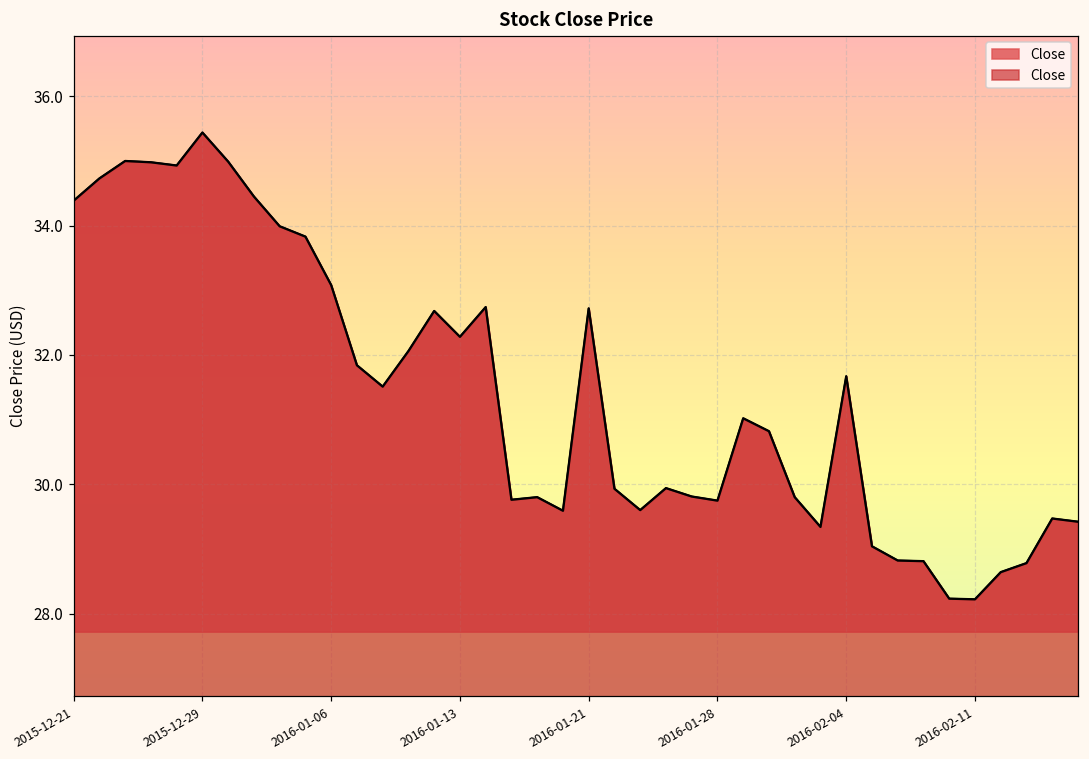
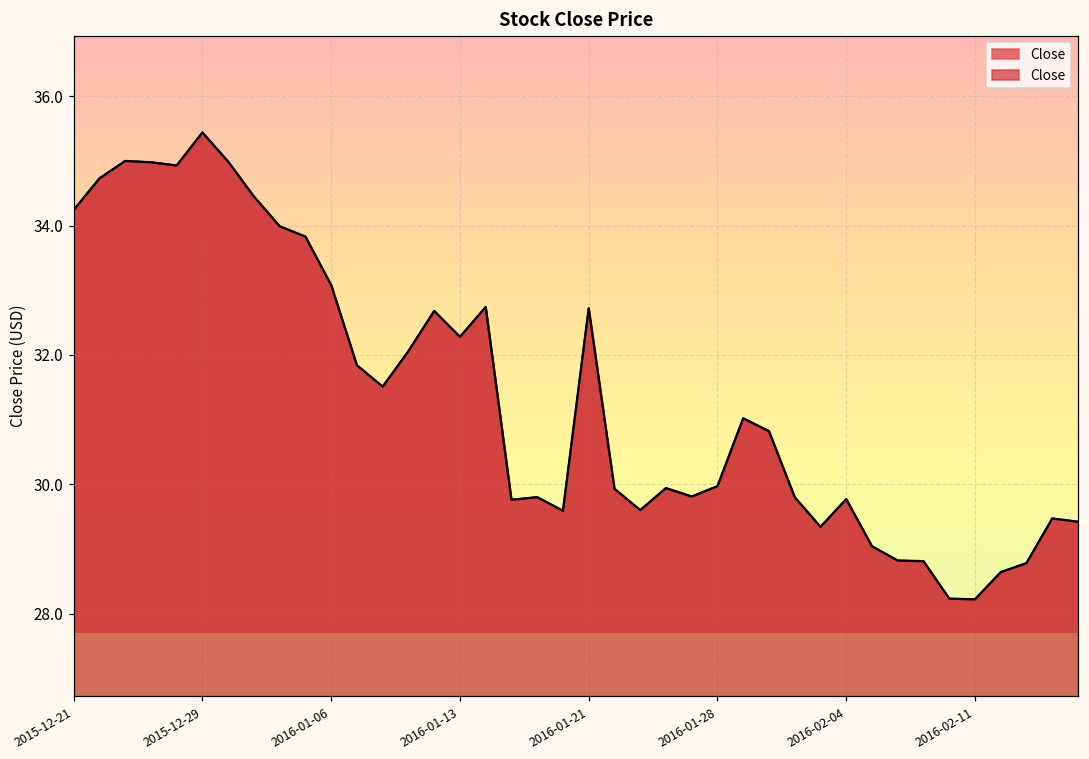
2015-12-21: 34.4 -> 34.2
2016-01-28: 29.7 -> 30.0
2016-02-04: 31.7 -> 29.8
